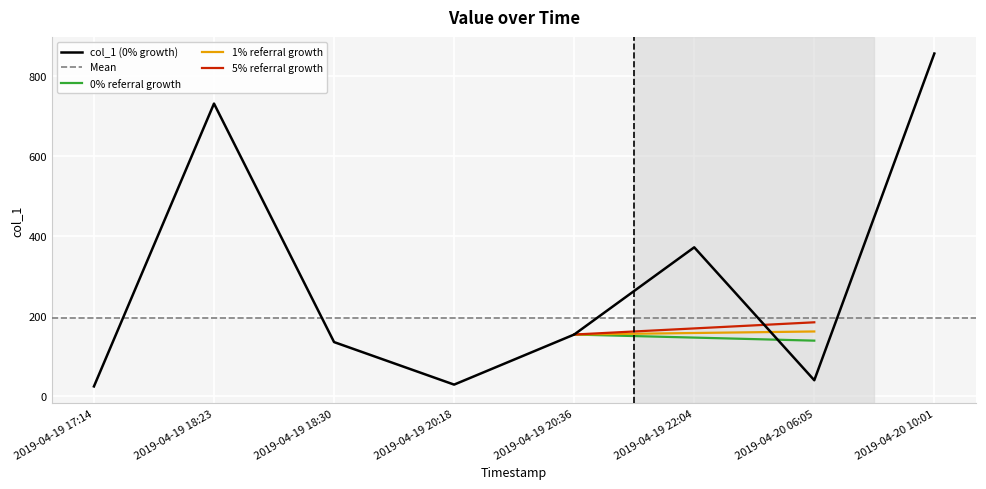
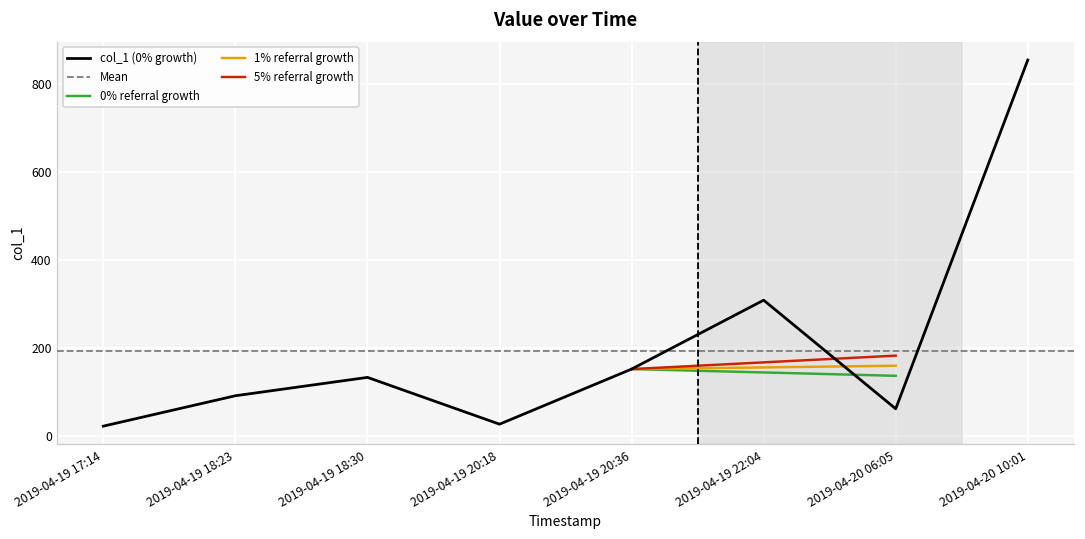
col_1 (0% growth), 2019-04-19 18:23: 730 -> 90
col_1 (0% growth), 2019-04-19 22:04: 370 -> 310
col_1 (0% growth), 2019-04-20 06:05: 40 -> 60
